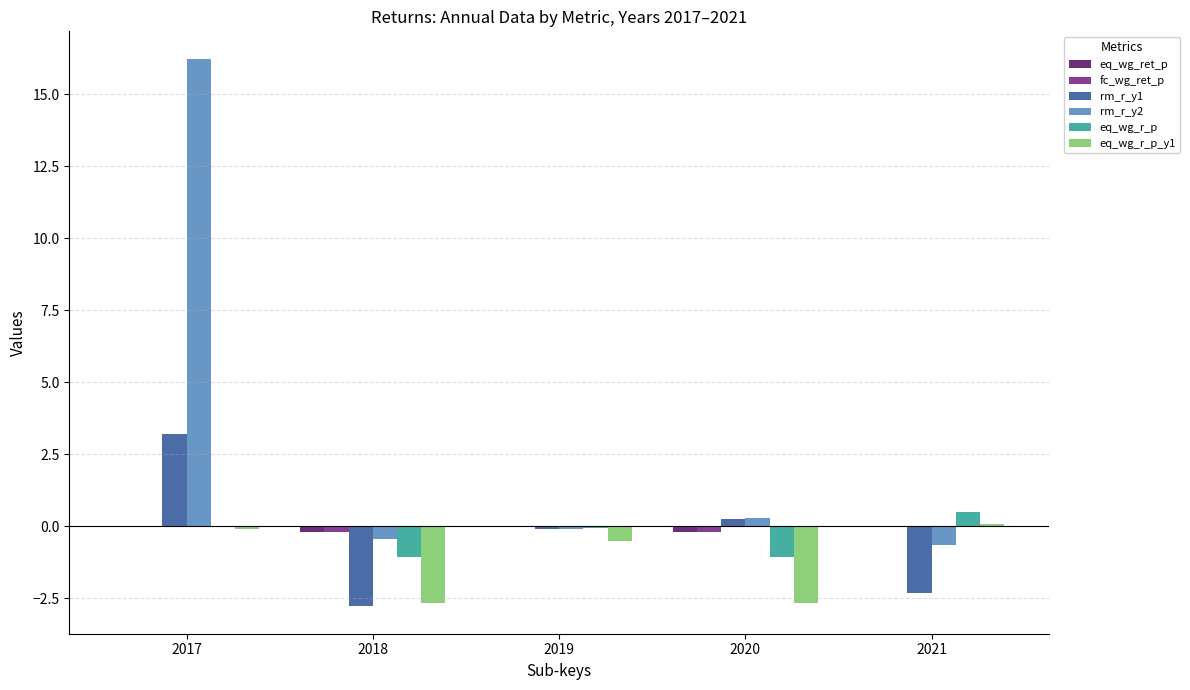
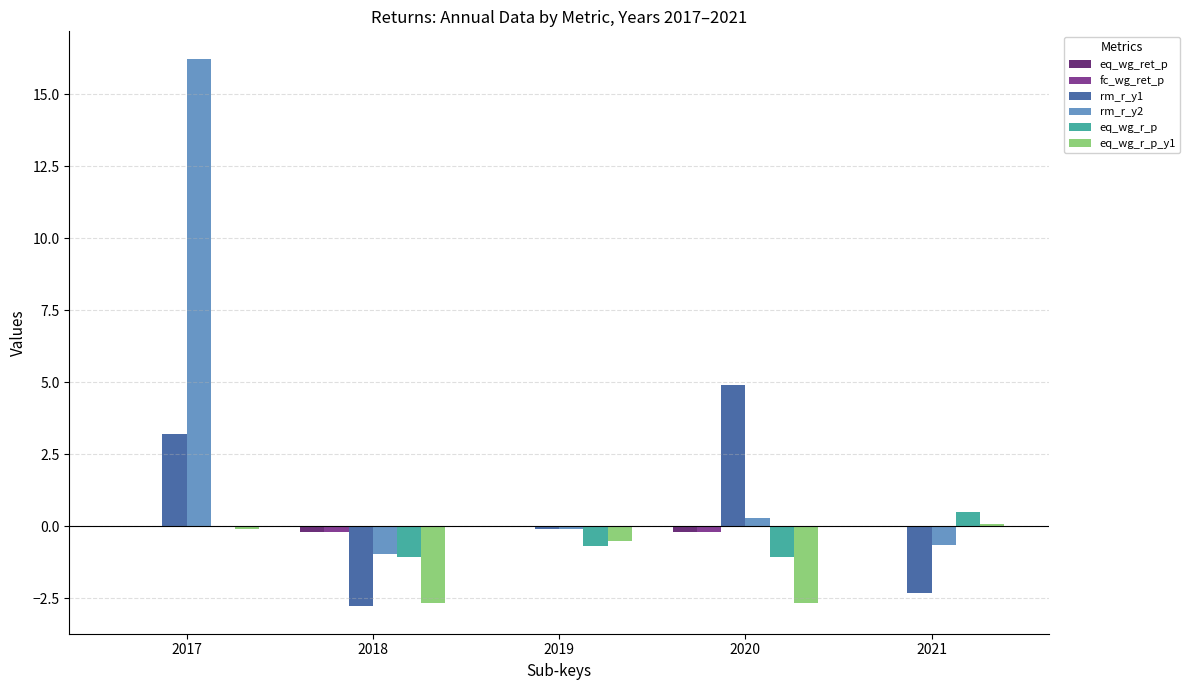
rm_r_y2, 2018: -0.4 -> -1.0
eq_wg_r_p, 2019: 0.0 -> -0.7
rm_r_y1, 2020: 0.2 -> 4.9
